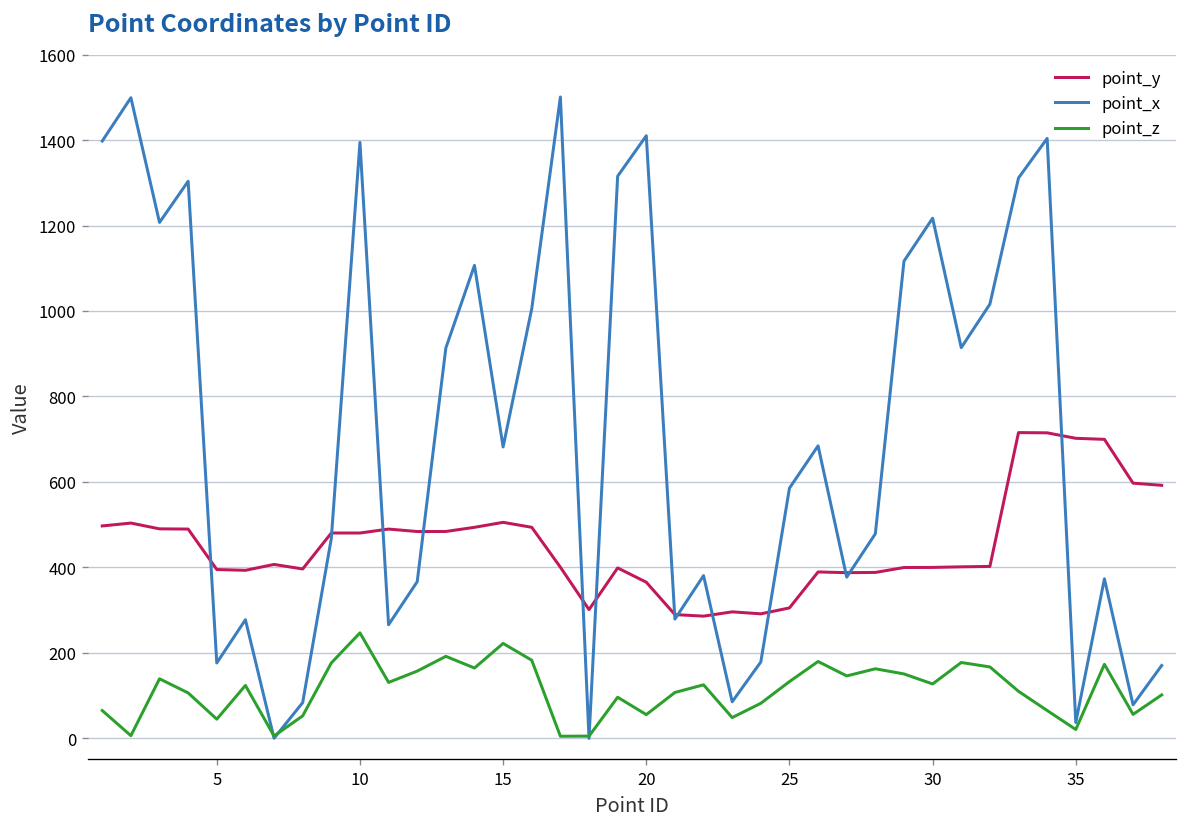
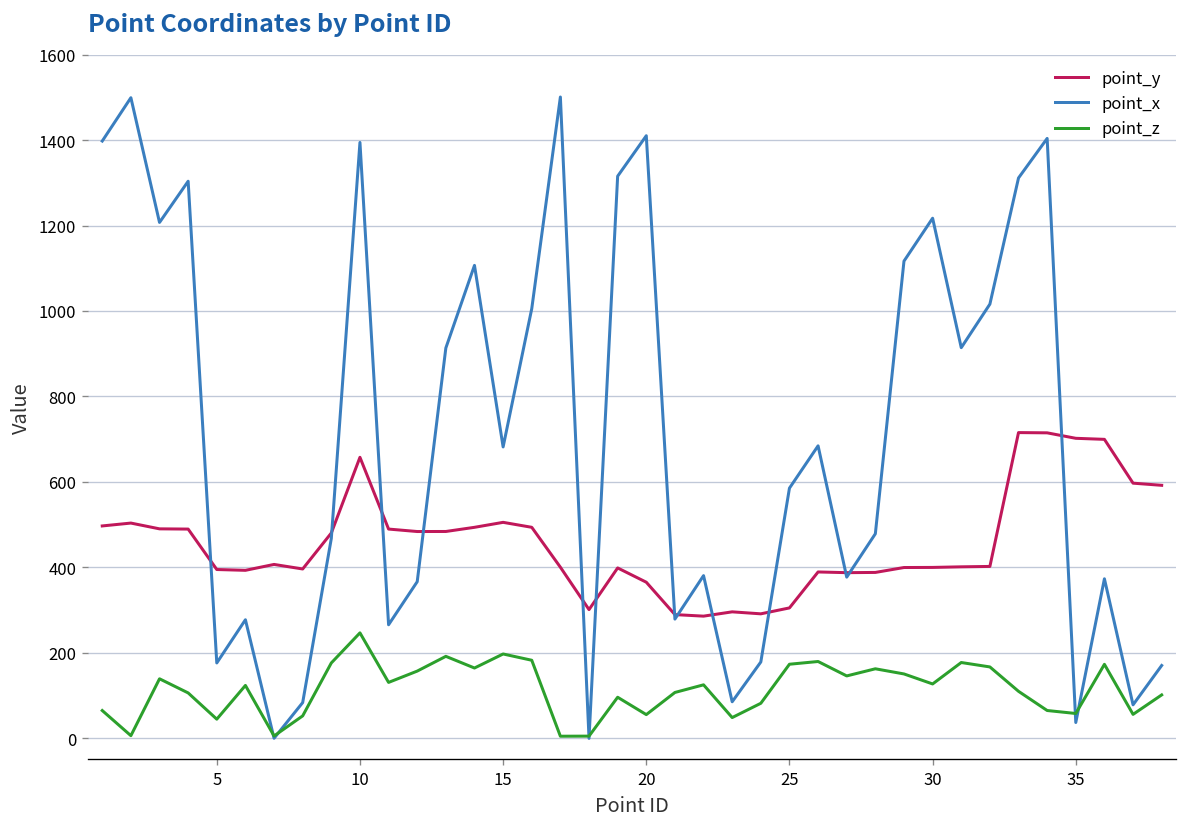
point_y, 10: 480 -> 660
point_z, 15: 220 -> 200
point_z, 25: 130 -> 170
point_z, 35: 20 -> 60
